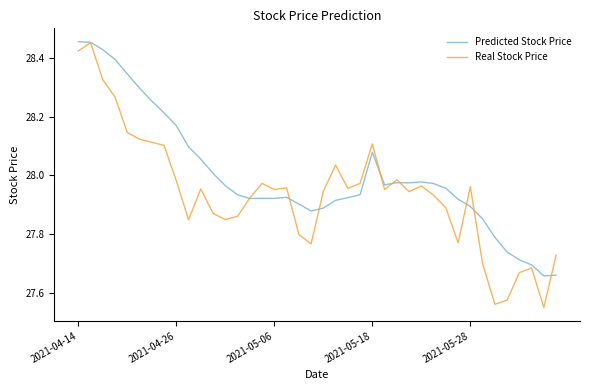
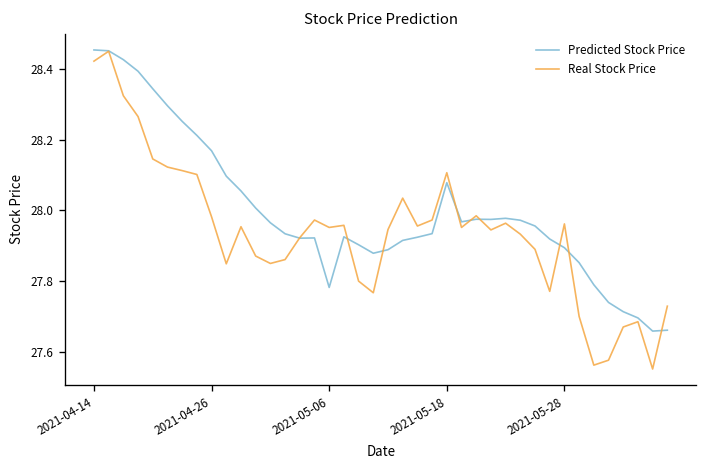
Predicted Stock Price, 2021-05-06: 27.92 -> 27.78
